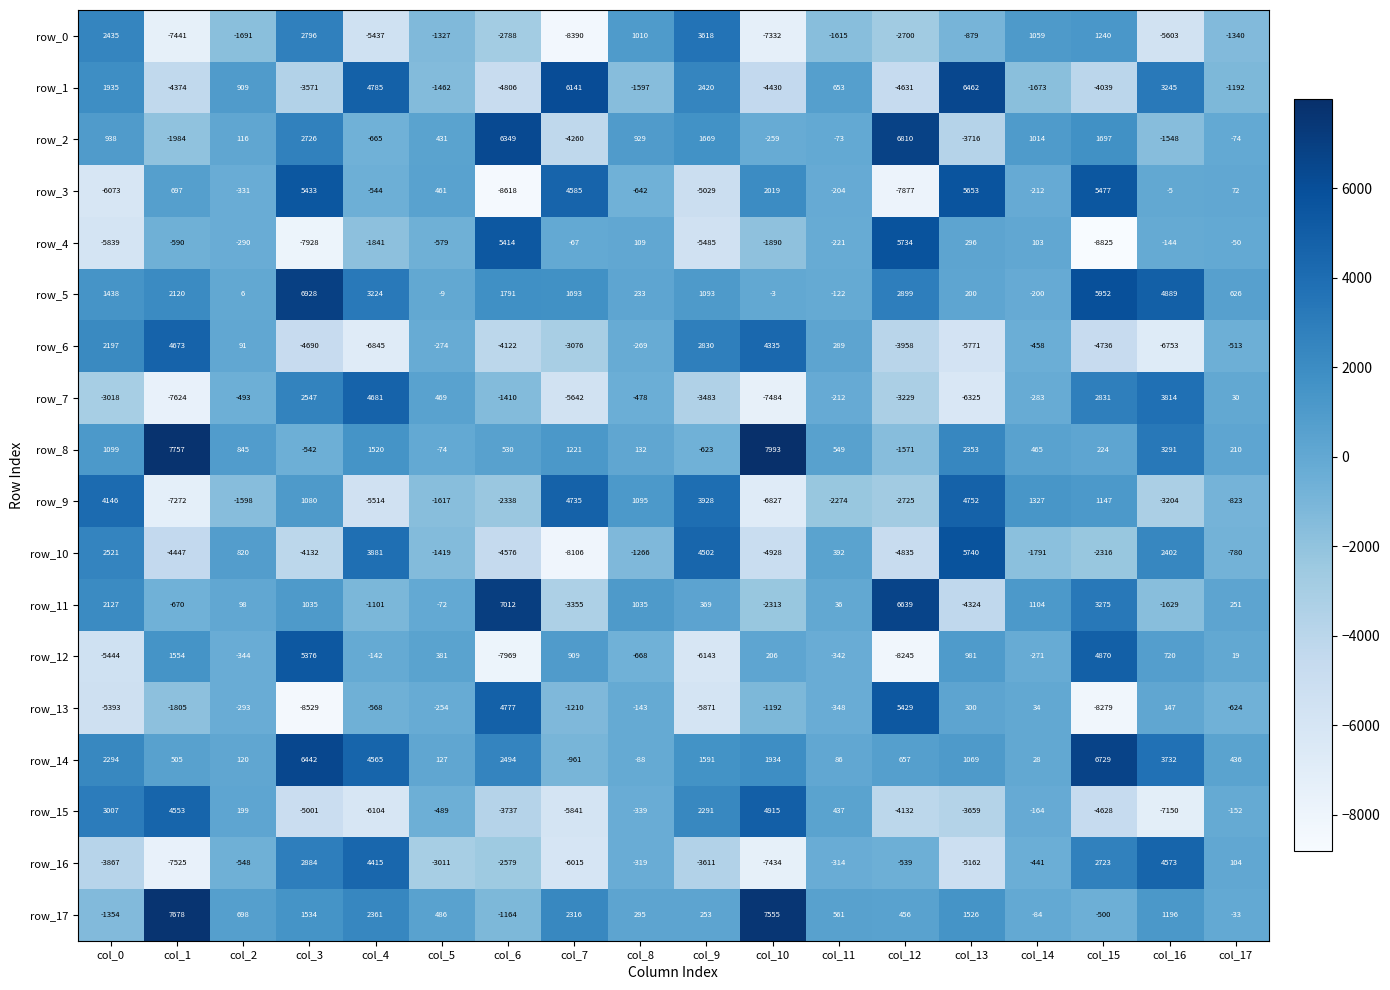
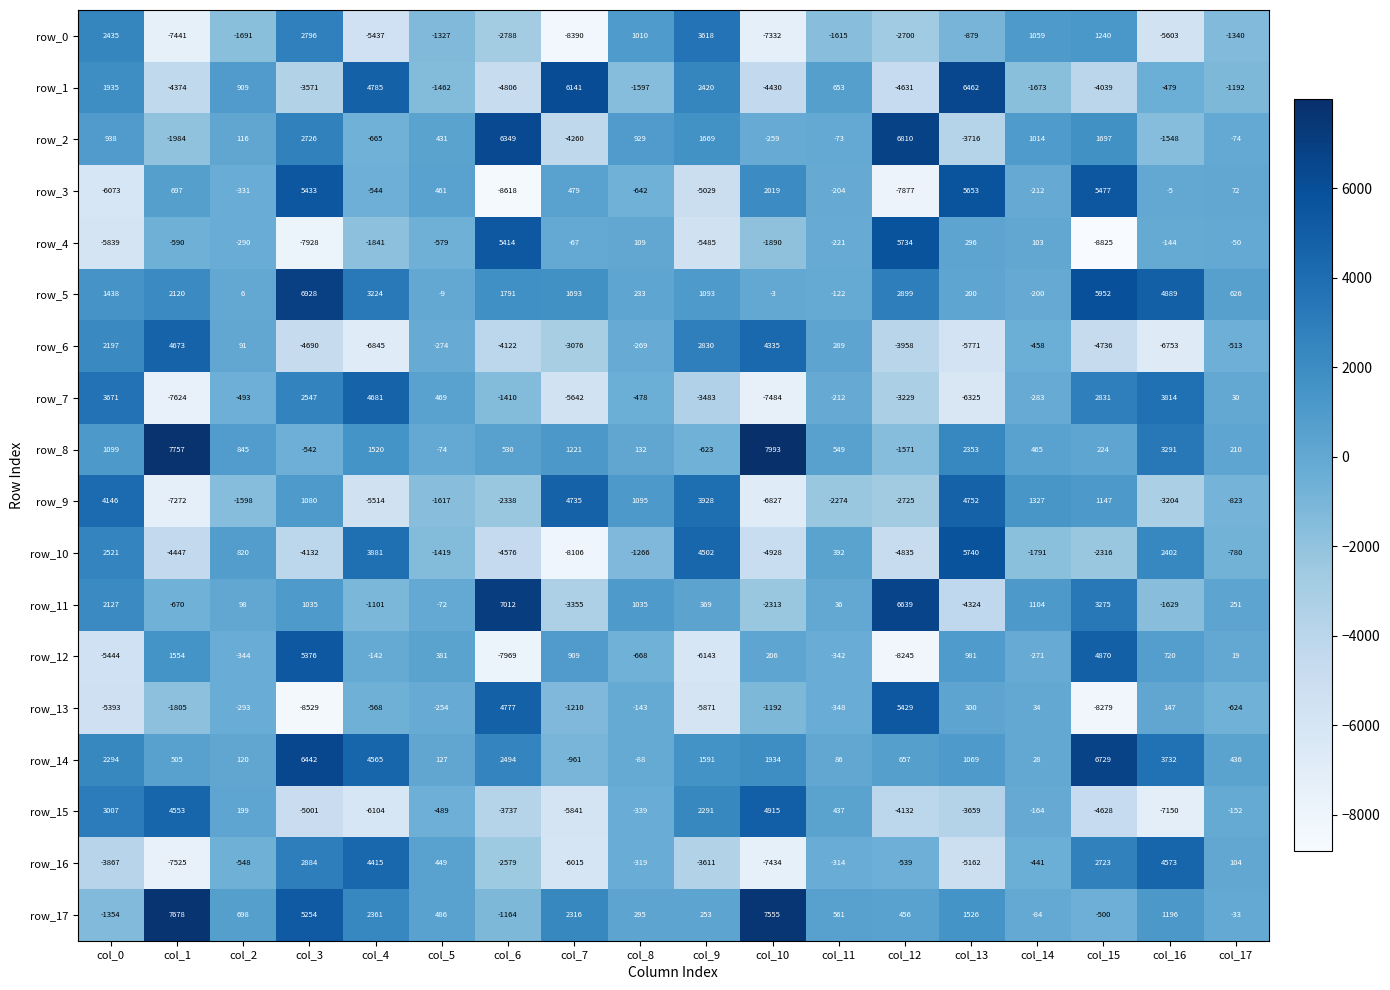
row_1, col_16: 3245 -> -479
row_3, col_7: 4585 -> 479
row_7, col_0: -3018 -> 3671
row_16, col_5: -3011 -> 449
row_17, col_3: 1534 -> 5254
